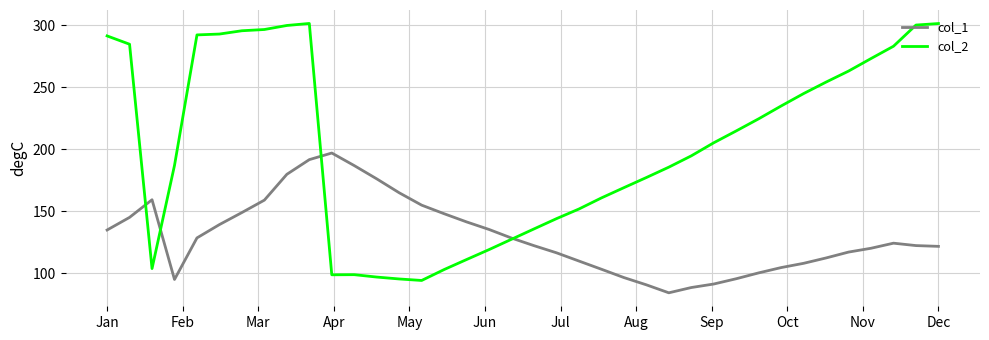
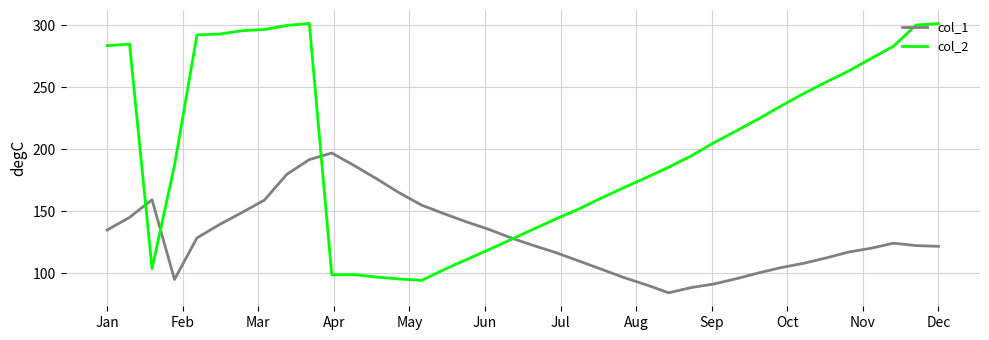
col_2, Jan: 291 -> 284
